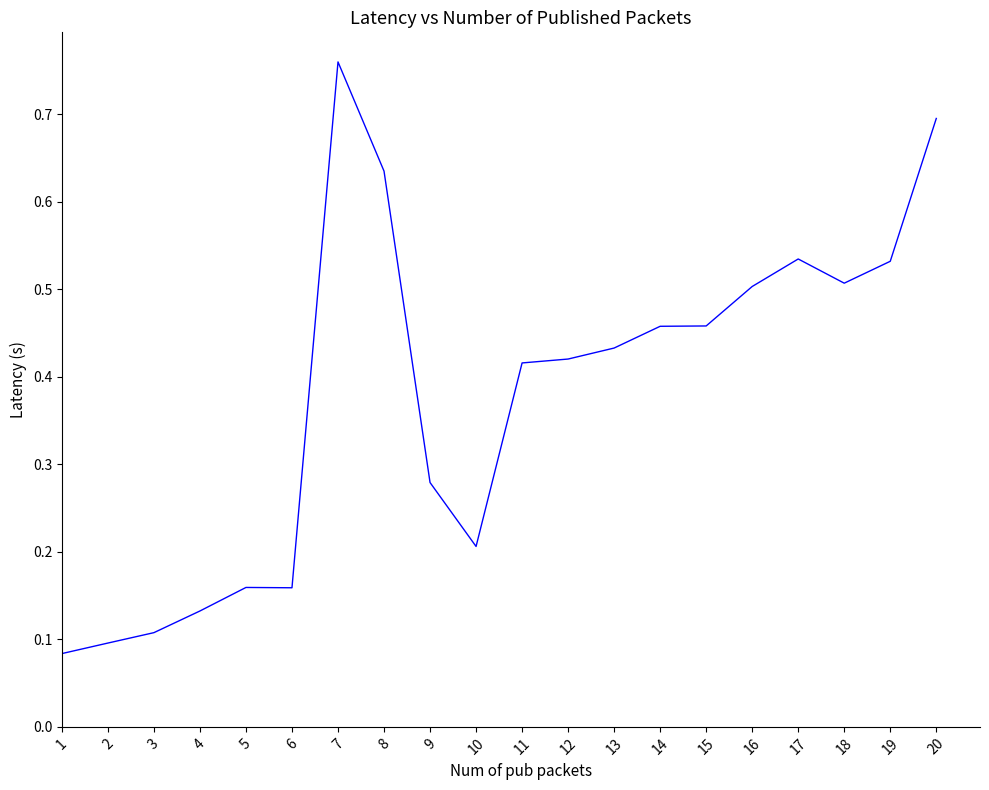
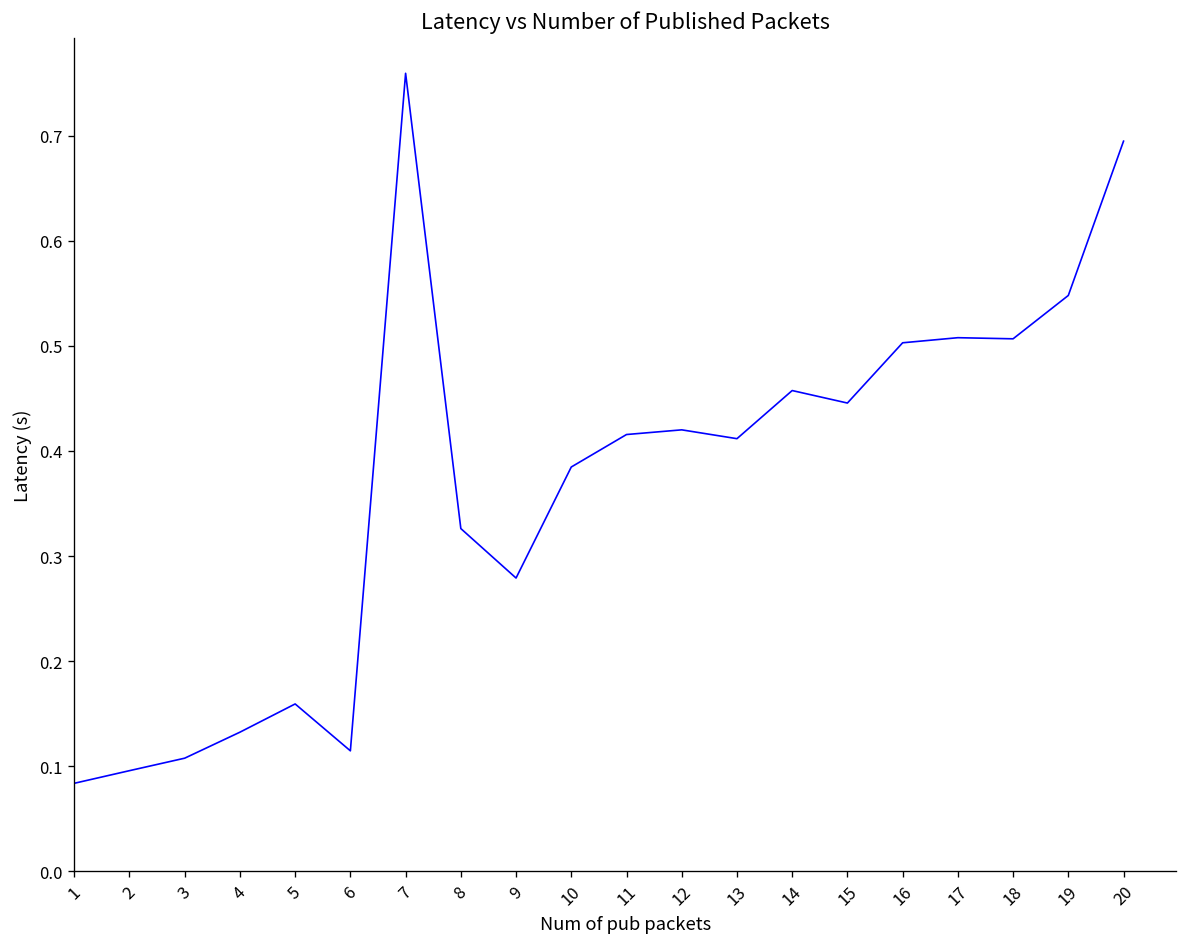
6: 0.16 -> 0.11
8: 0.63 -> 0.33
10: 0.21 -> 0.38
13: 0.43 -> 0.41
15: 0.46 -> 0.45
17: 0.53 -> 0.51
19: 0.53 -> 0.55
